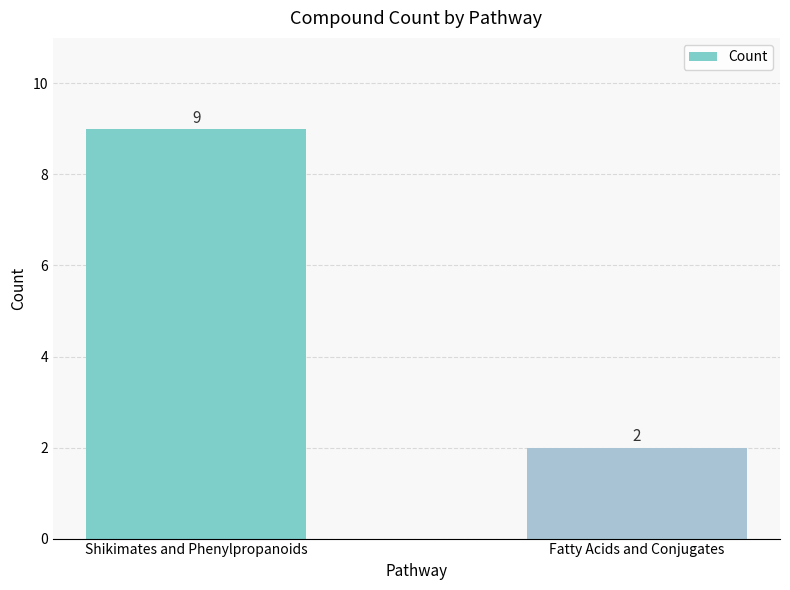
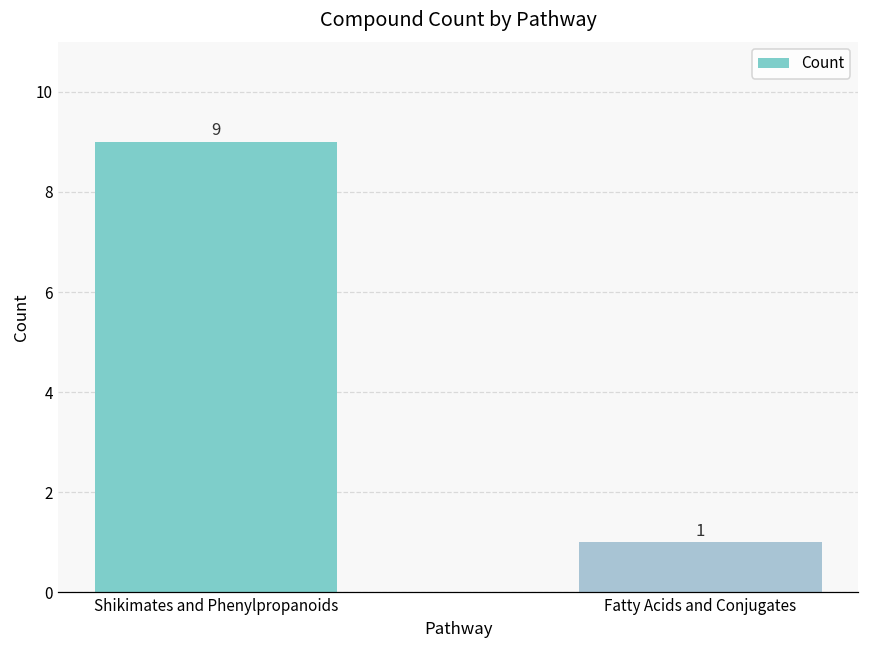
Fatty Acids and Conjugates: 2 -> 1
